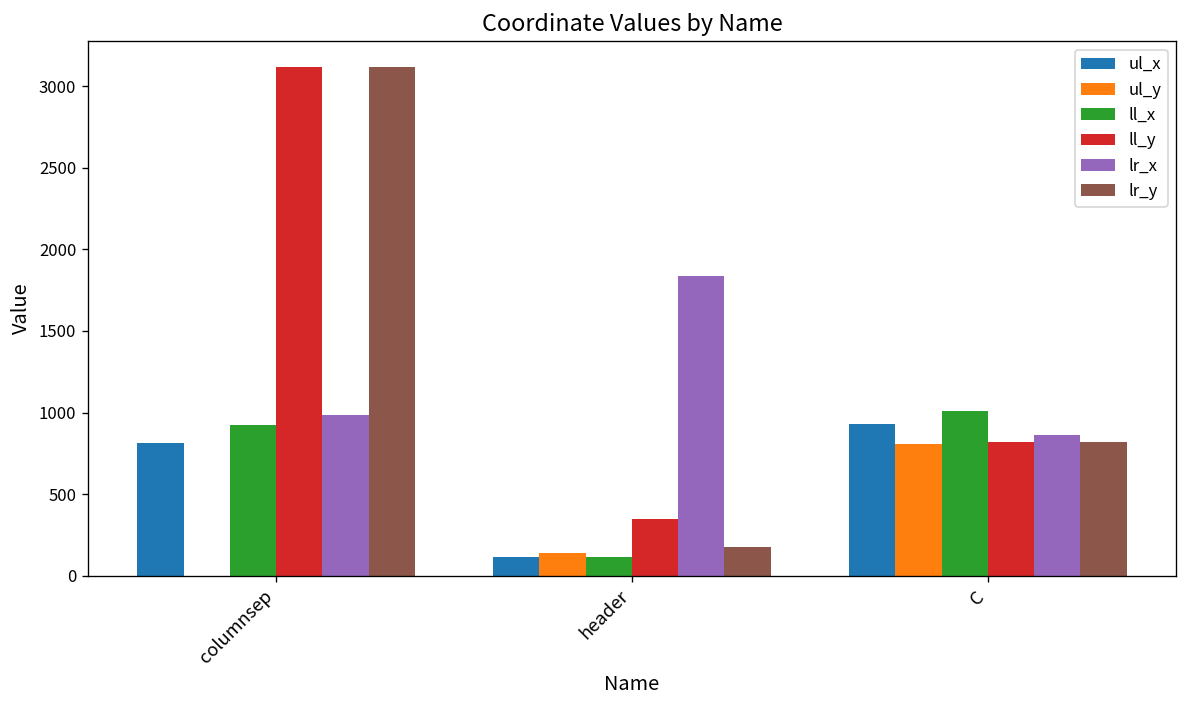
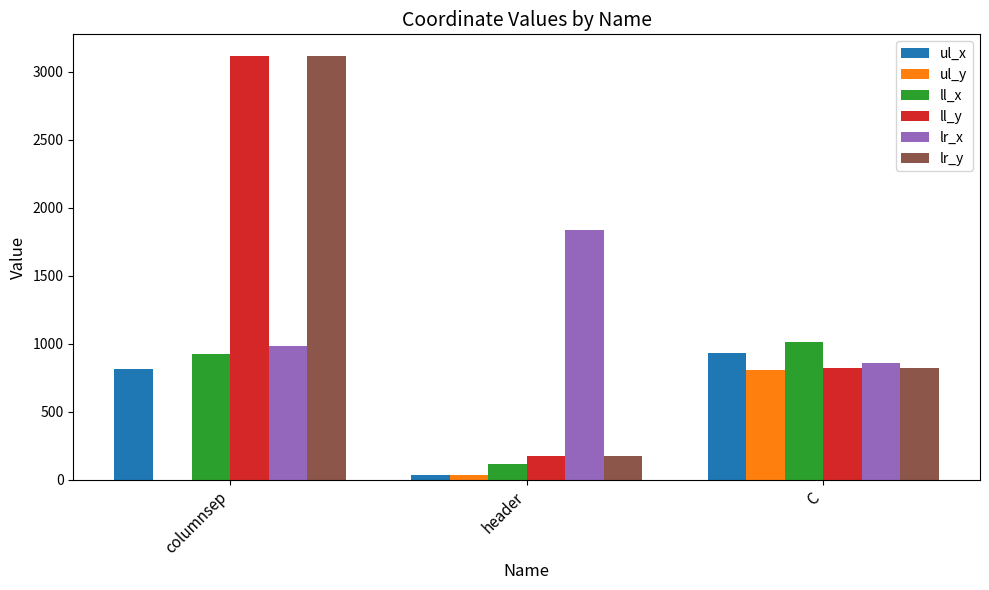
ul_x, header: 120 -> 30
ul_y, header: 140 -> 40
ll_y, header: 350 -> 180
